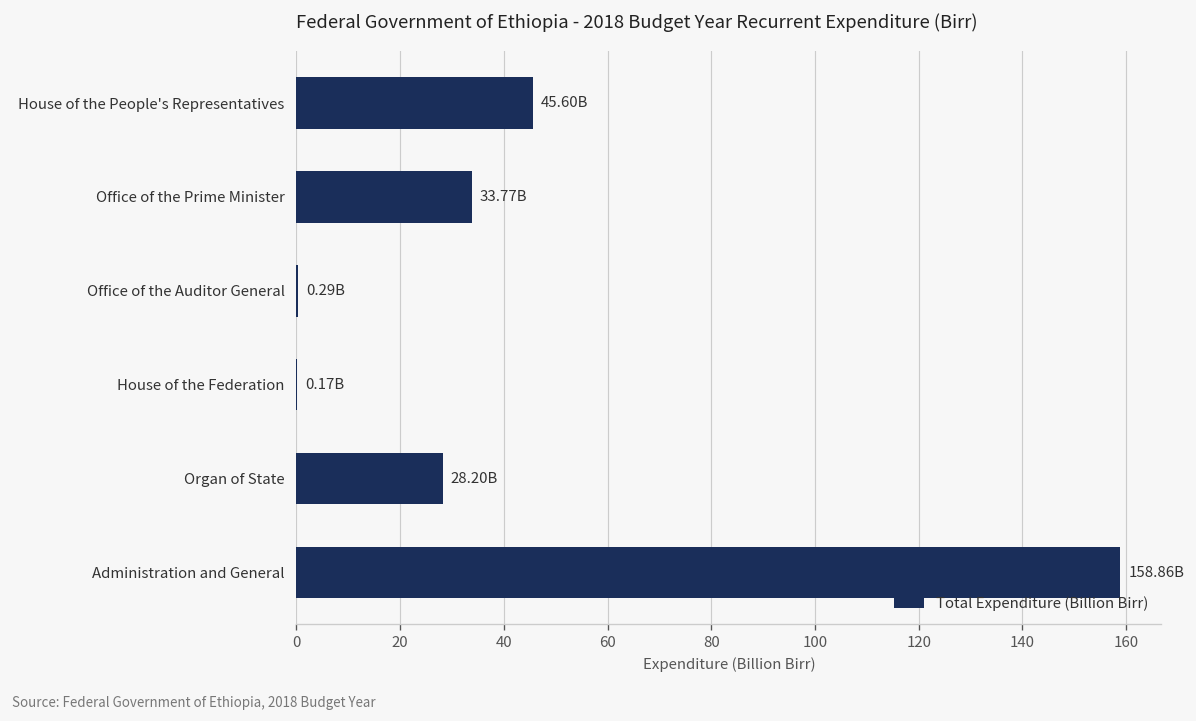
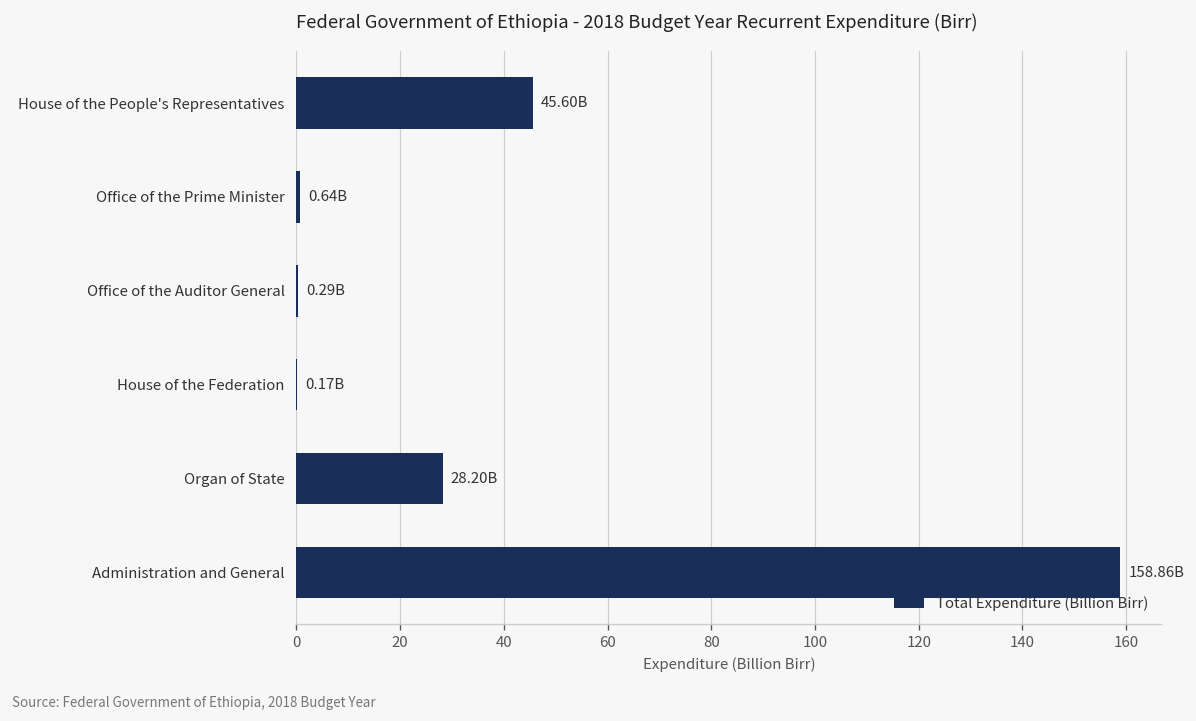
Office of the Prime Minister: 33.77B -> 0.64B
